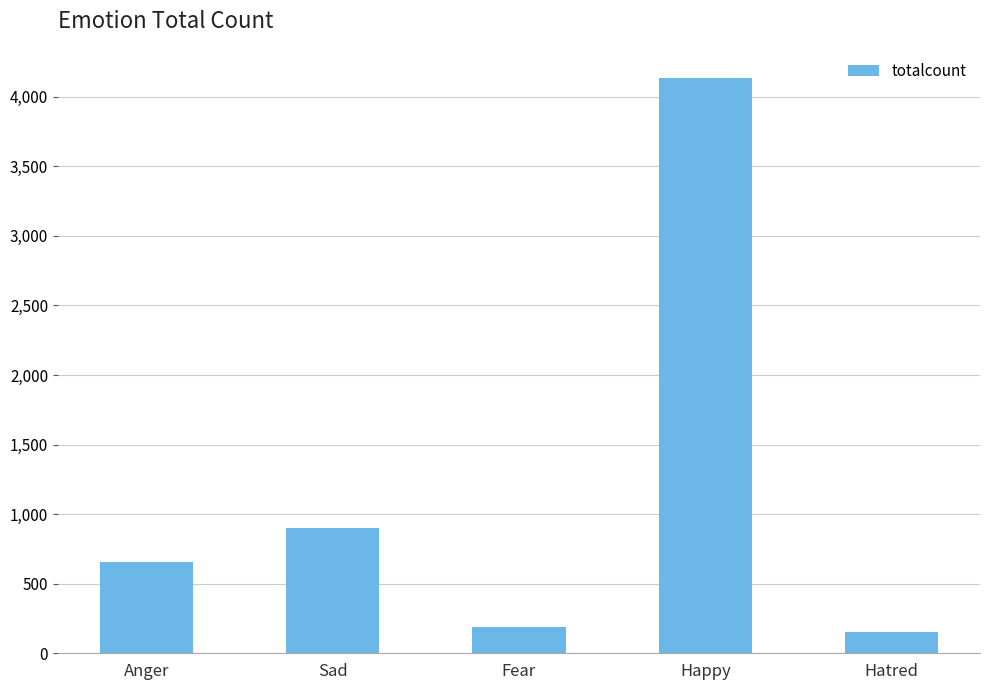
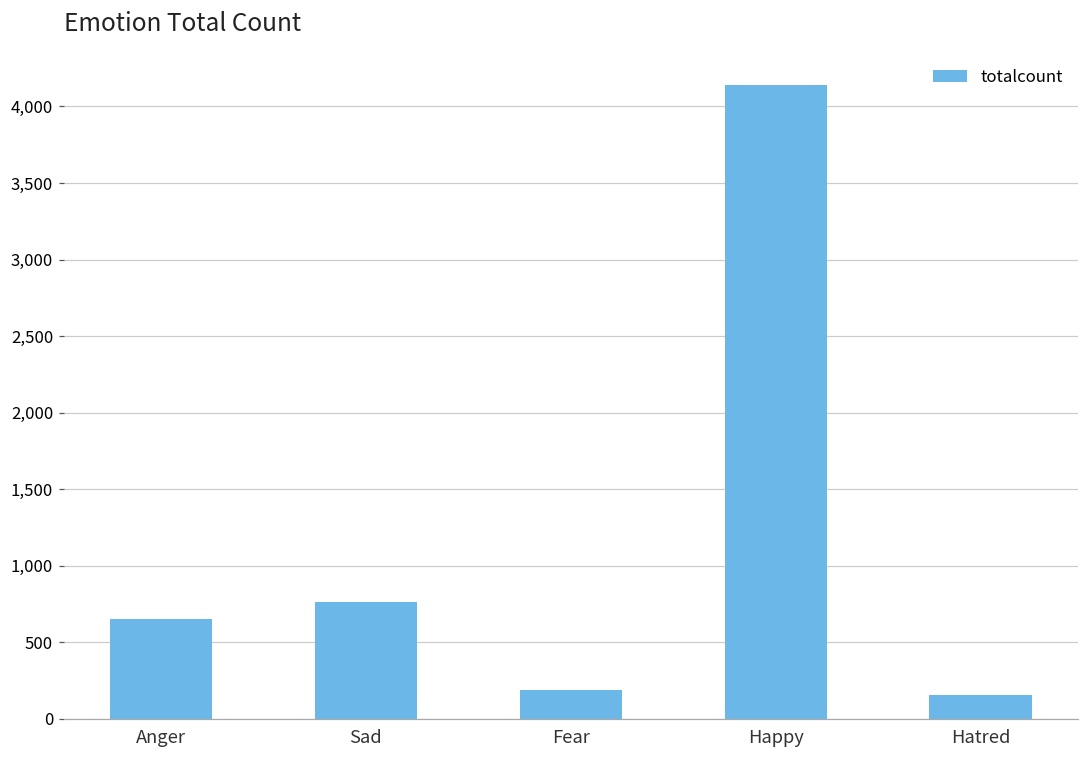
Sad: 900 -> 760
